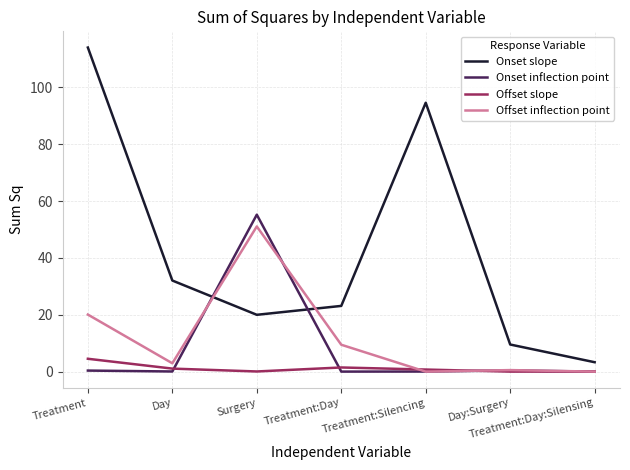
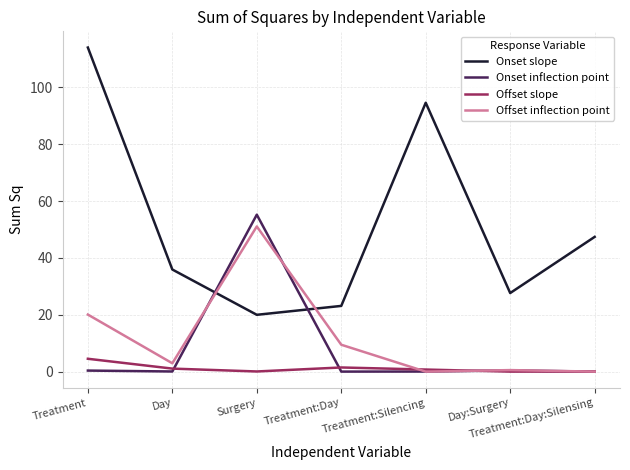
Onset slope, Day: 32 -> 36
Onset slope, Day:Surgery: 10 -> 28
Onset slope, Treatment:Day:Silensing: 3 -> 47
